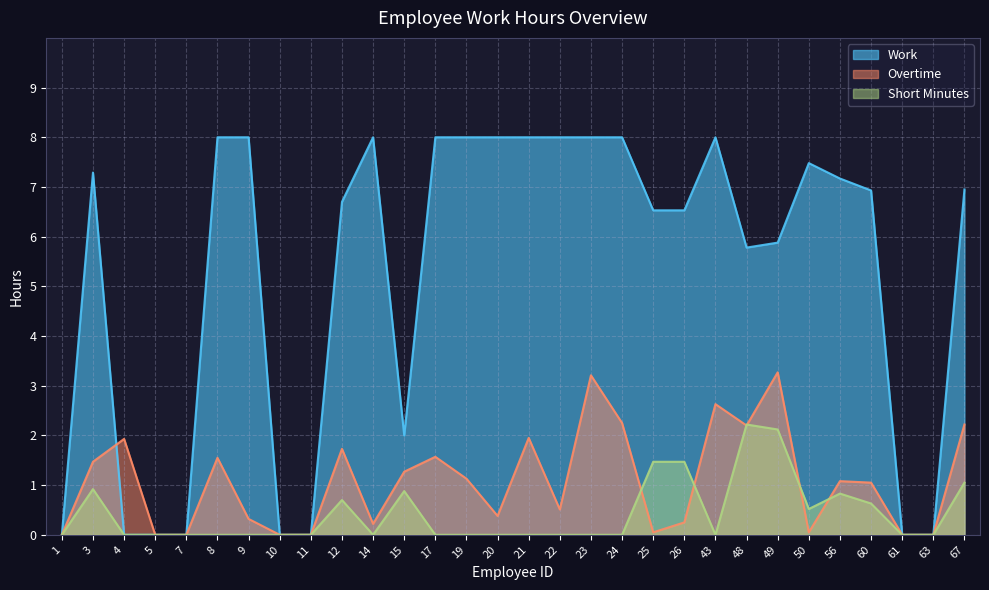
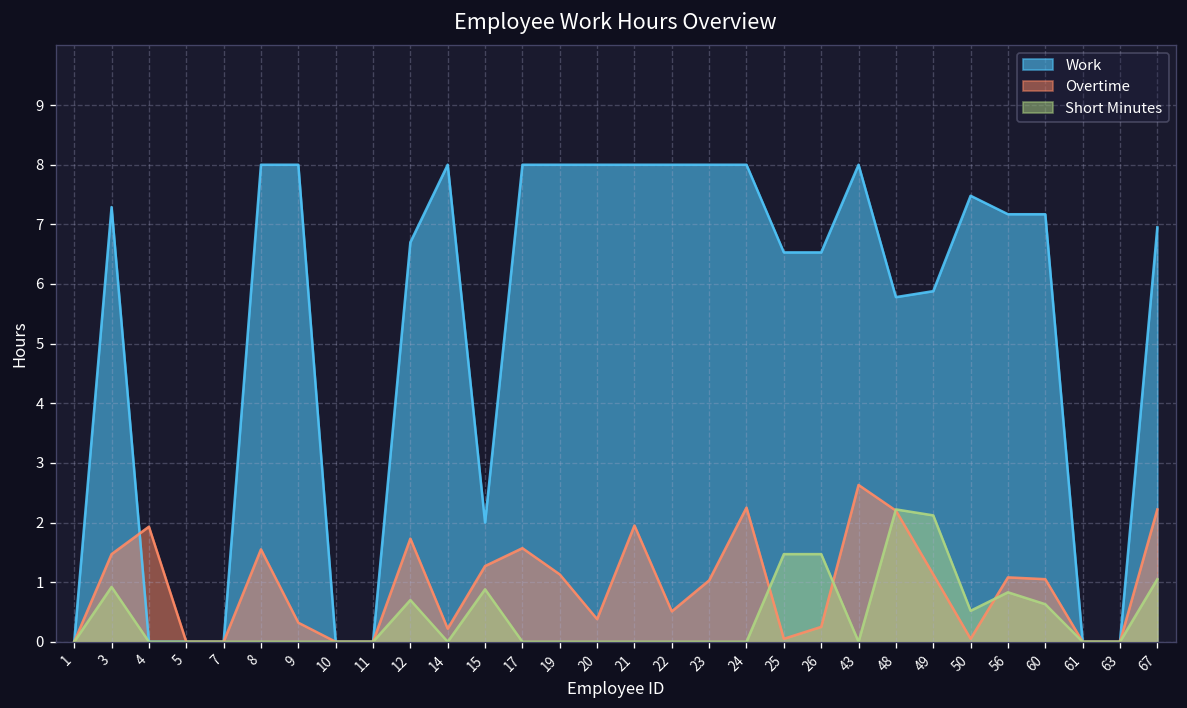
Overtime, 23: 3.2 -> 1.0
Overtime, 49: 3.3 -> 1.1
Work, 60: 6.9 -> 7.2
